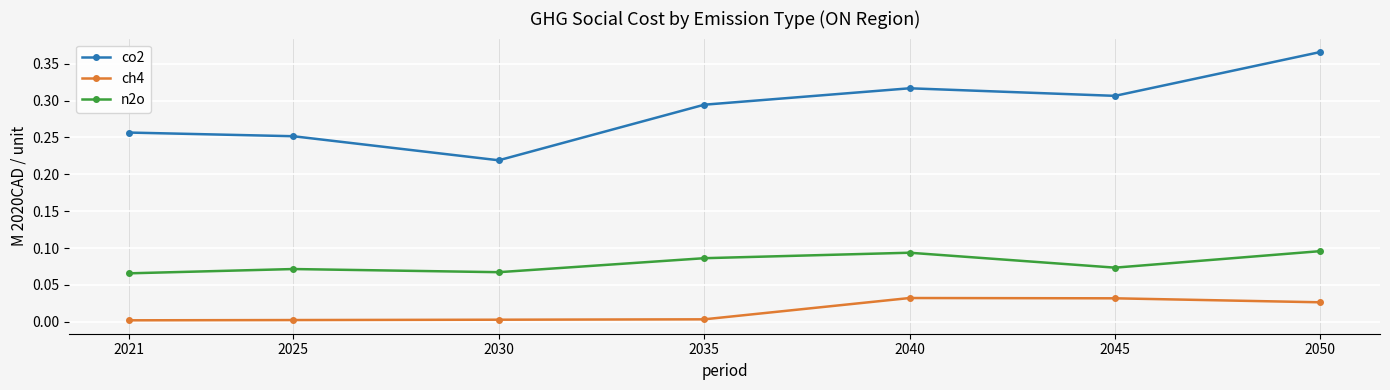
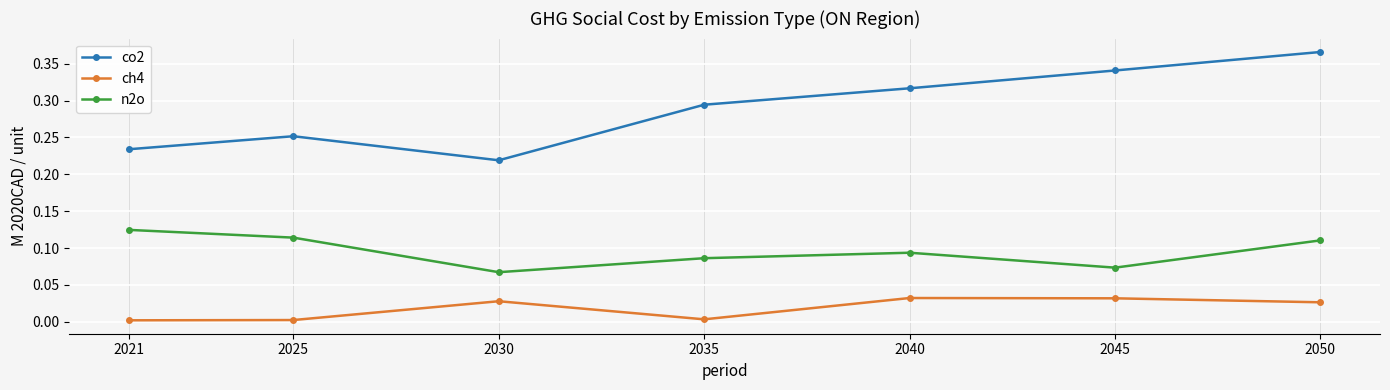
co2, 2021: 0.26 -> 0.23
n2o, 2021: 0.07 -> 0.12
n2o, 2025: 0.07 -> 0.11
ch4, 2030: 0.00 -> 0.03
co2, 2045: 0.31 -> 0.34
n2o, 2050: 0.10 -> 0.11
